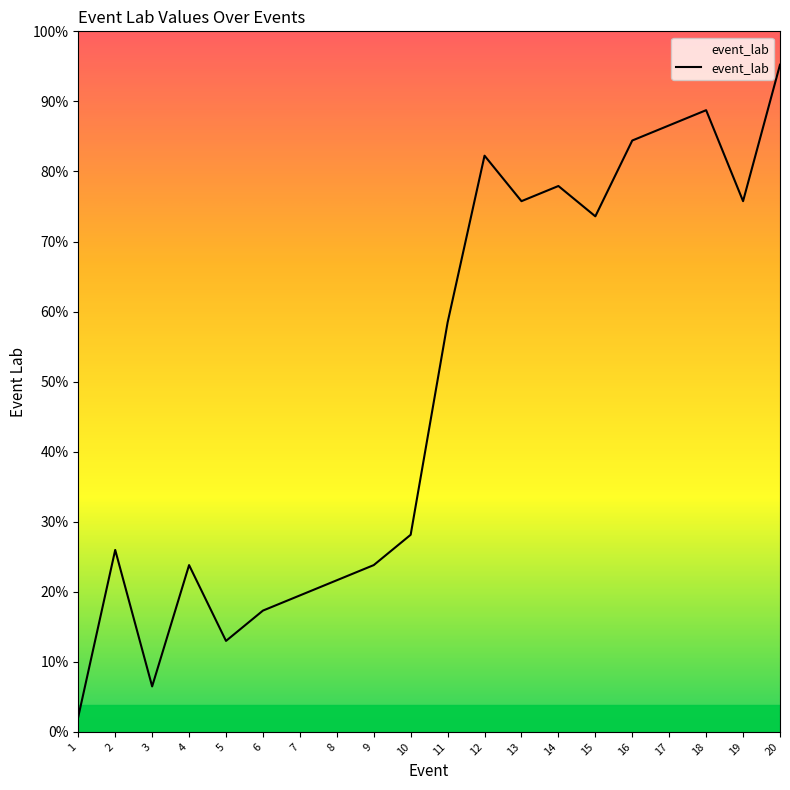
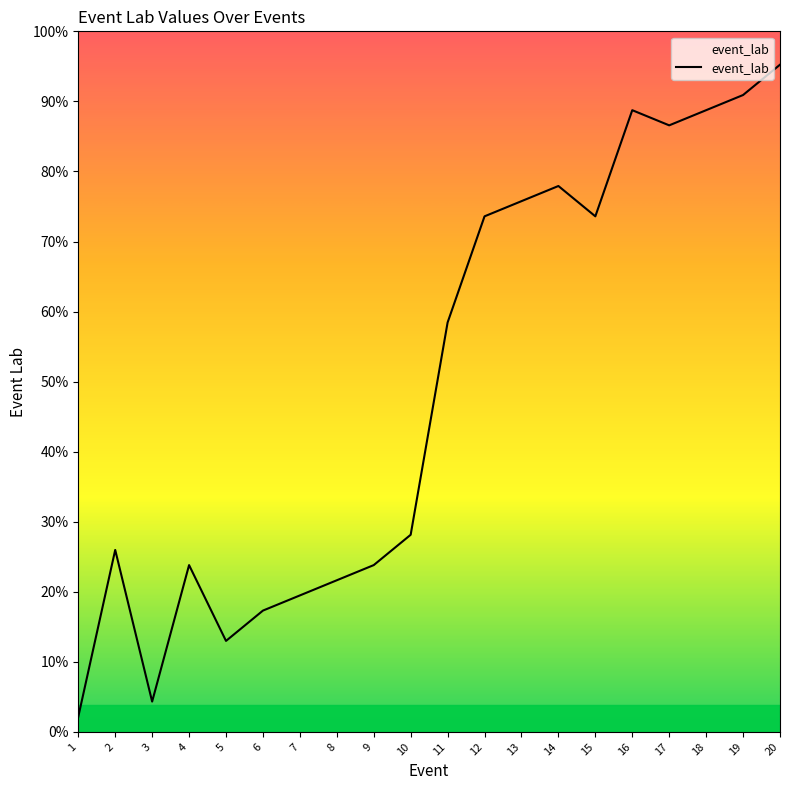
3: 6% -> 4%
12: 82% -> 74%
16: 84% -> 89%
19: 76% -> 91%
